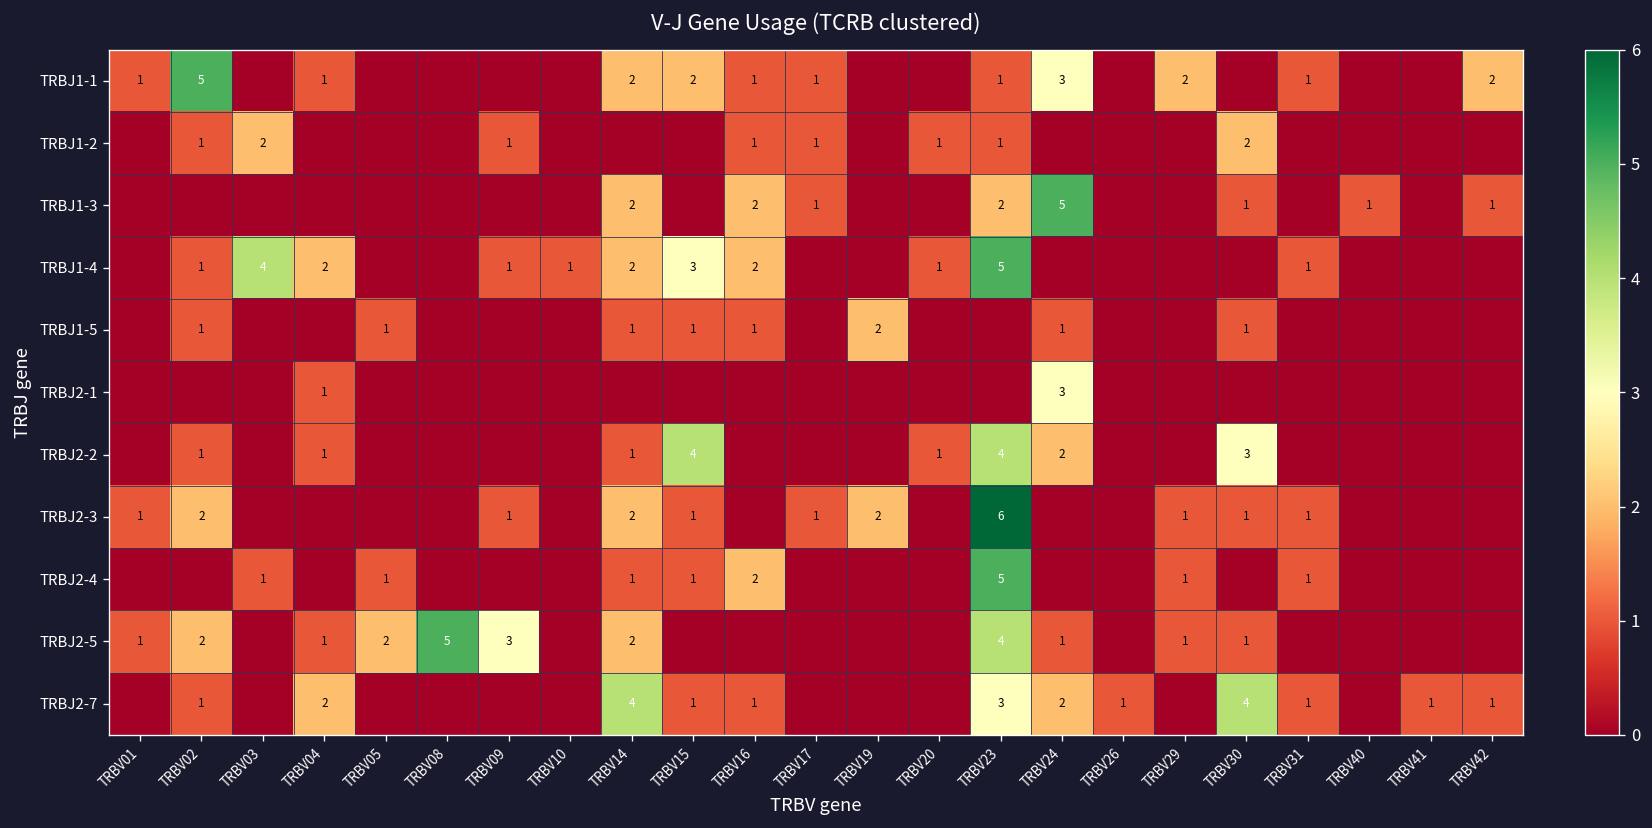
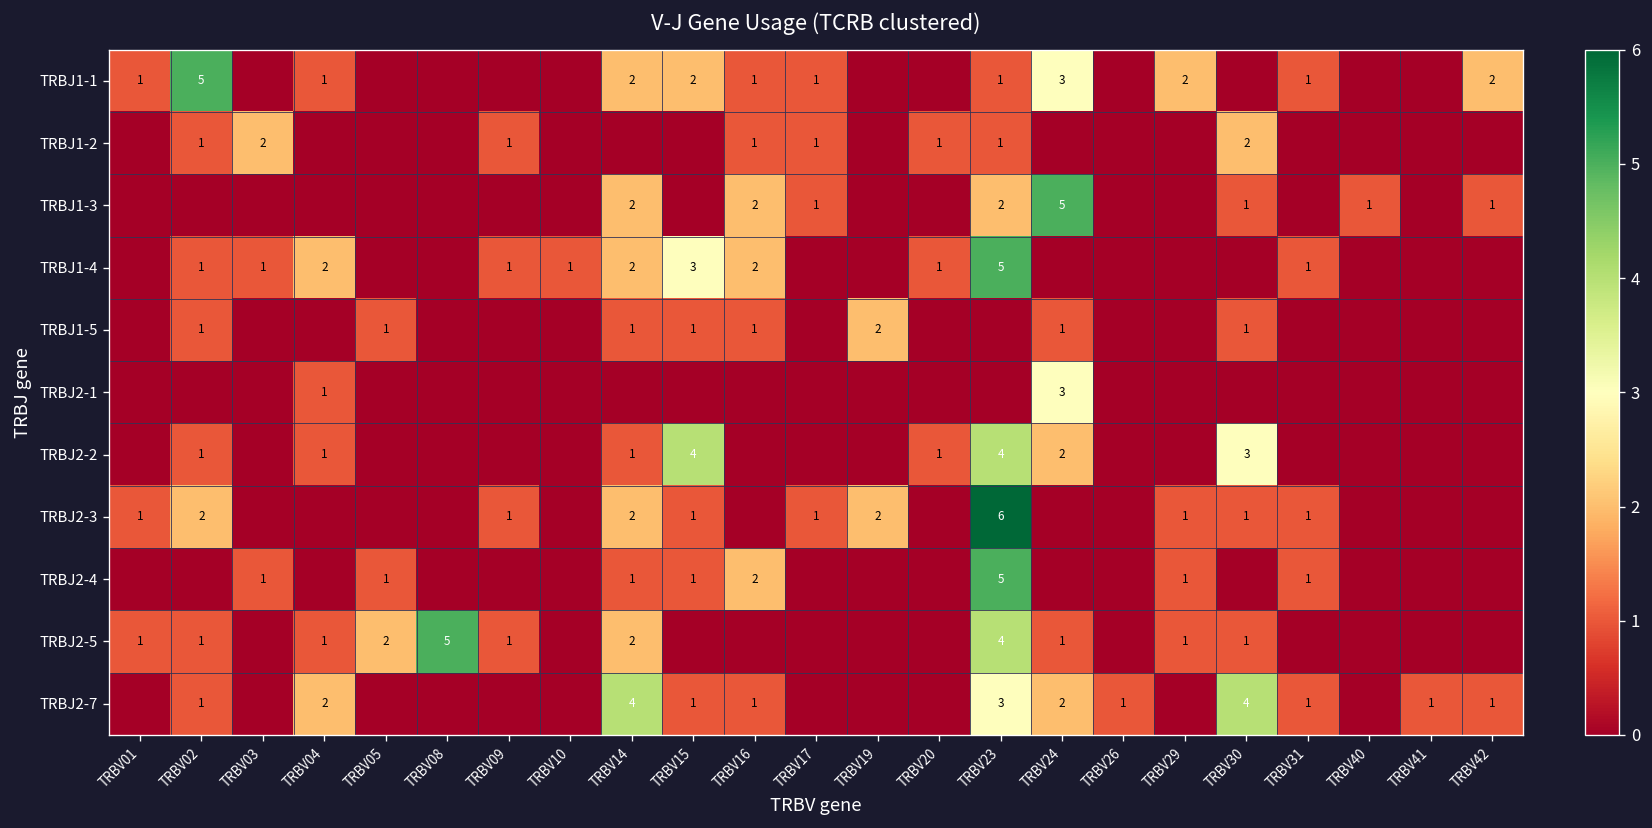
TRBJ1-4, TRBV03: 4 -> 1
TRBJ2-5, TRBV02: 2 -> 1
TRBJ2-5, TRBV09: 3 -> 1
